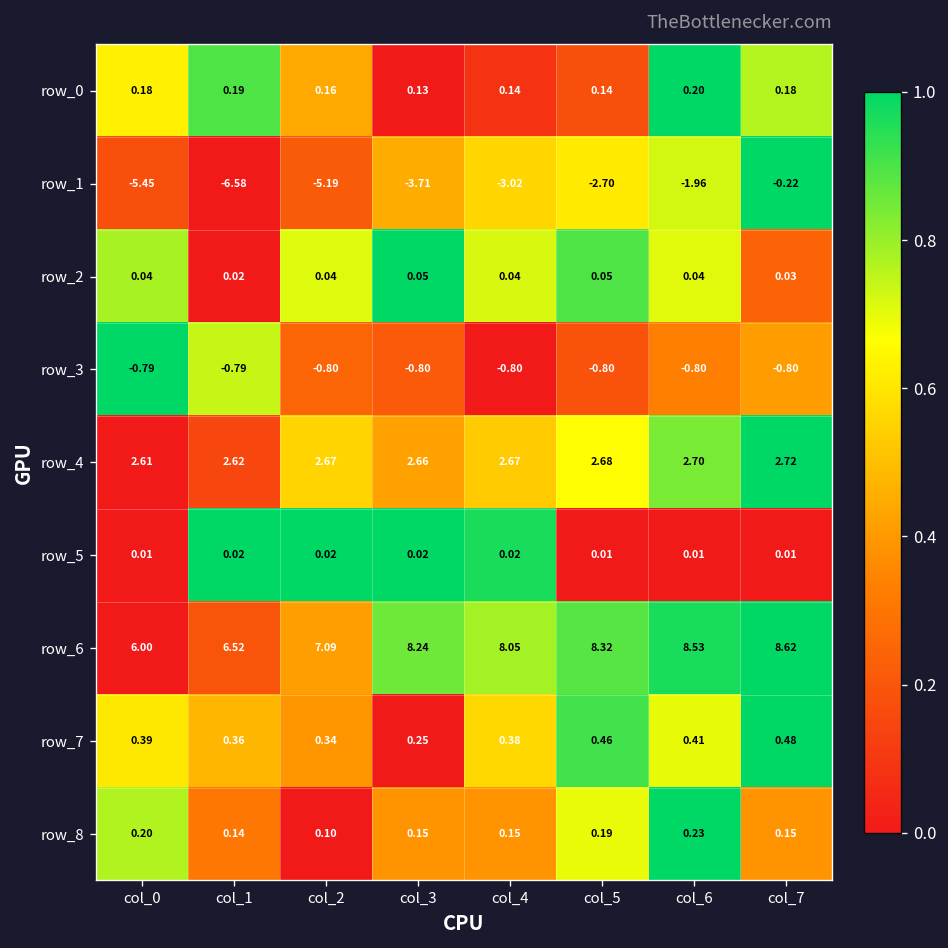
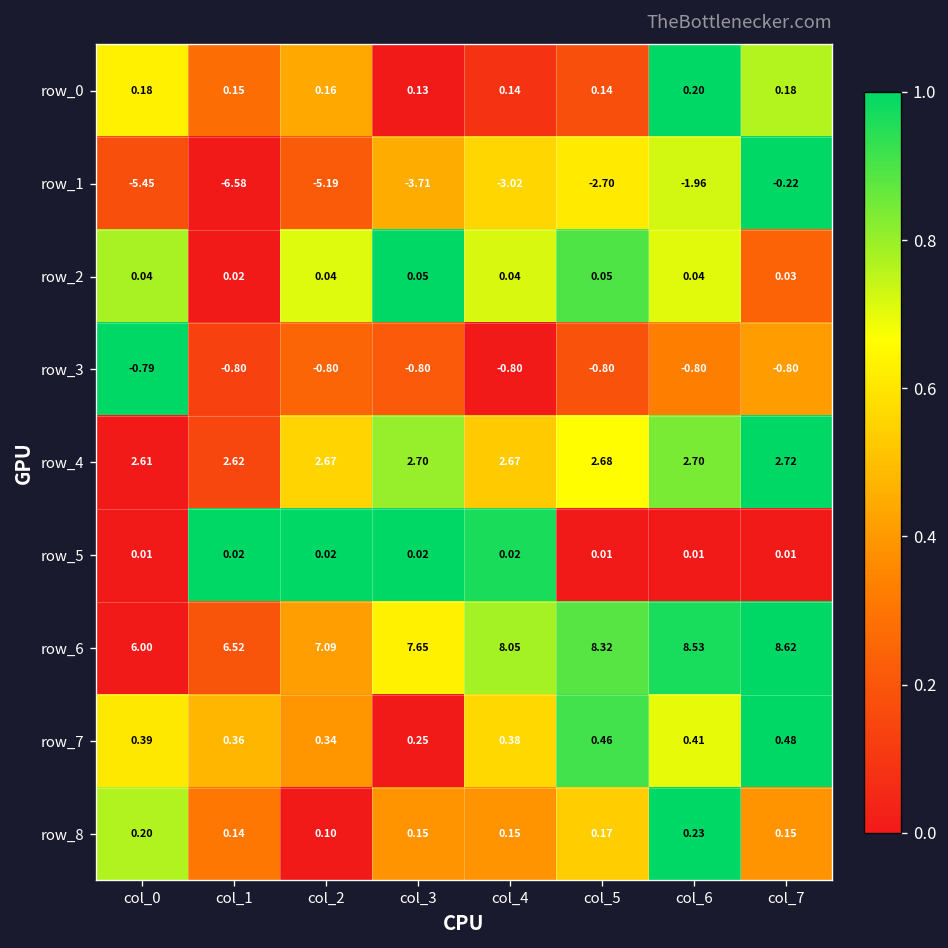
row_0, col_1: 0.19 -> 0.15
row_3, col_1: -0.79 -> -0.80
row_4, col_3: 2.66 -> 2.70
row_6, col_3: 8.24 -> 7.65
row_8, col_5: 0.19 -> 0.17
